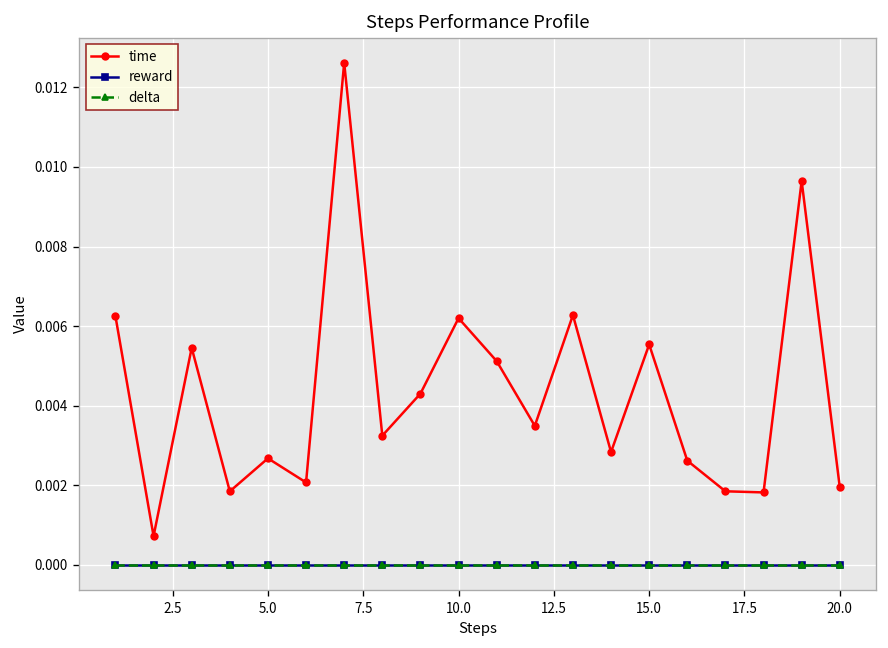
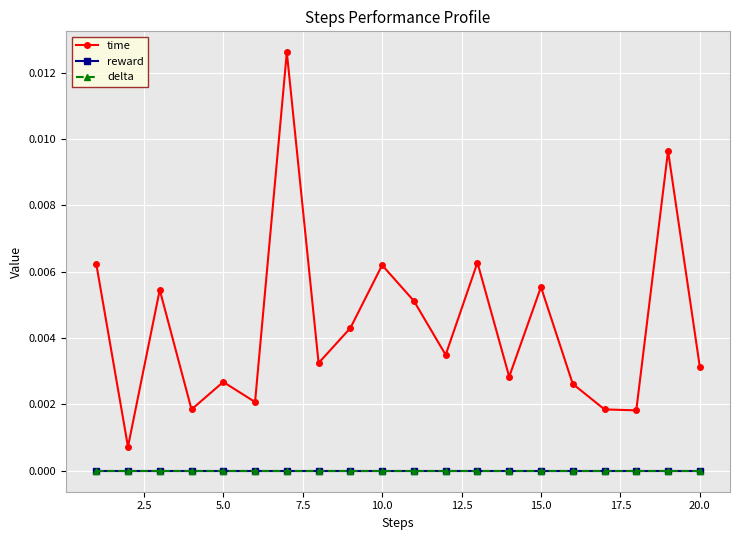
time, 20.0: 0.0020 -> 0.0031
